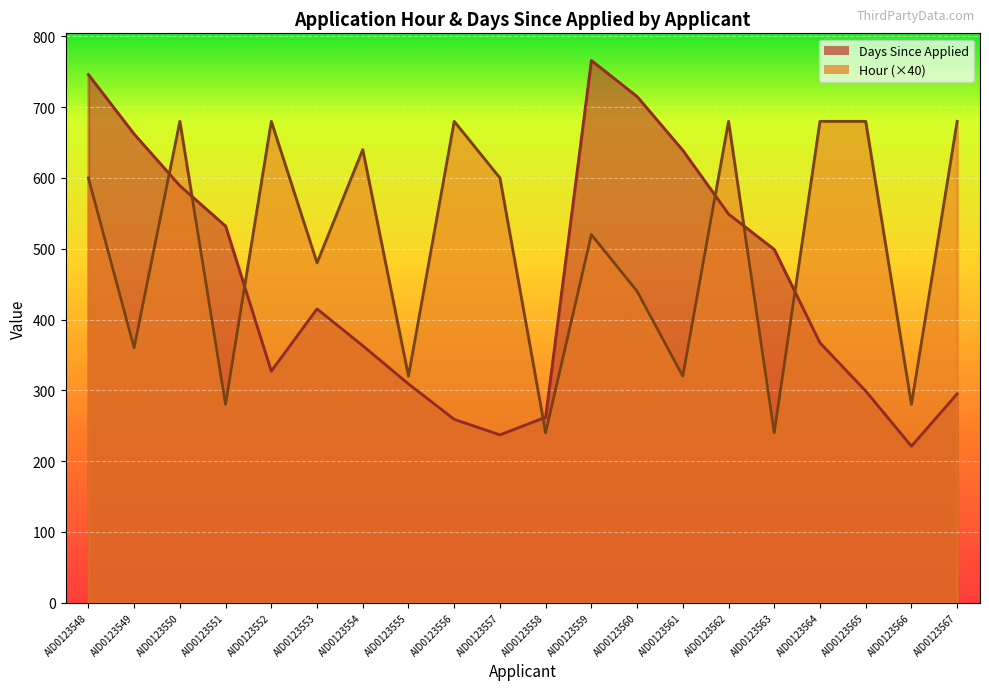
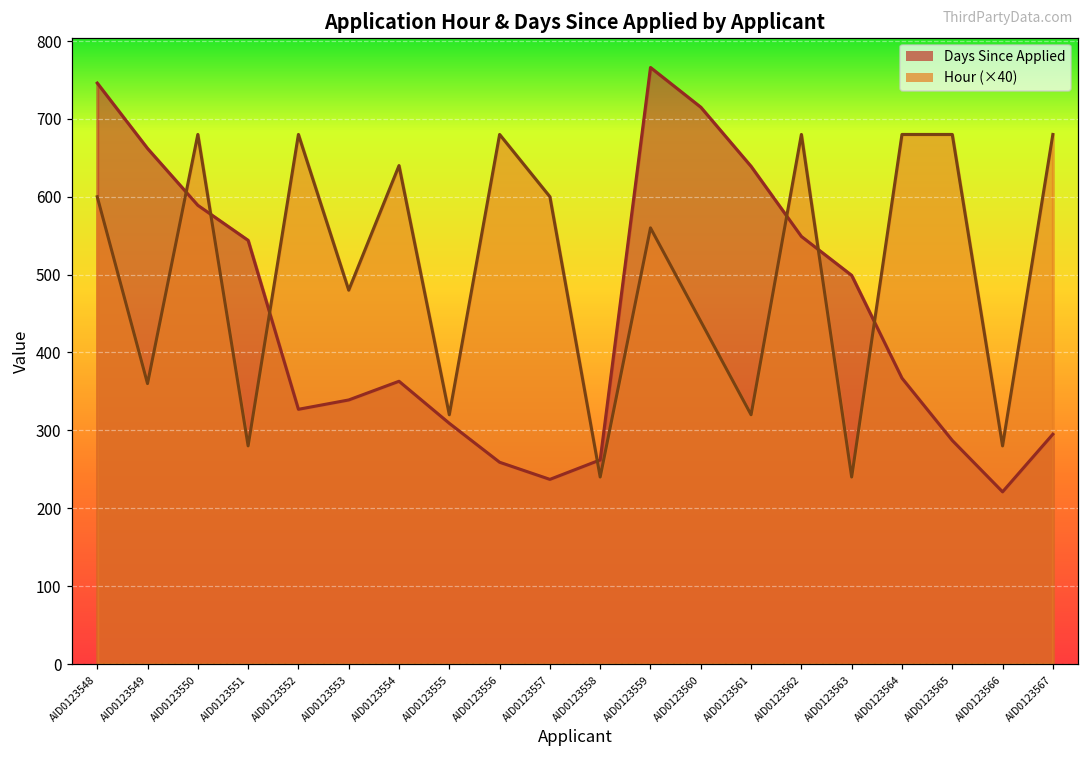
Days Since Applied, AID0123551: 530 -> 540
Days Since Applied, AID0123553: 420 -> 340
Hour (×40), AID0123559: 520 -> 560
Days Since Applied, AID0123565: 300 -> 290
